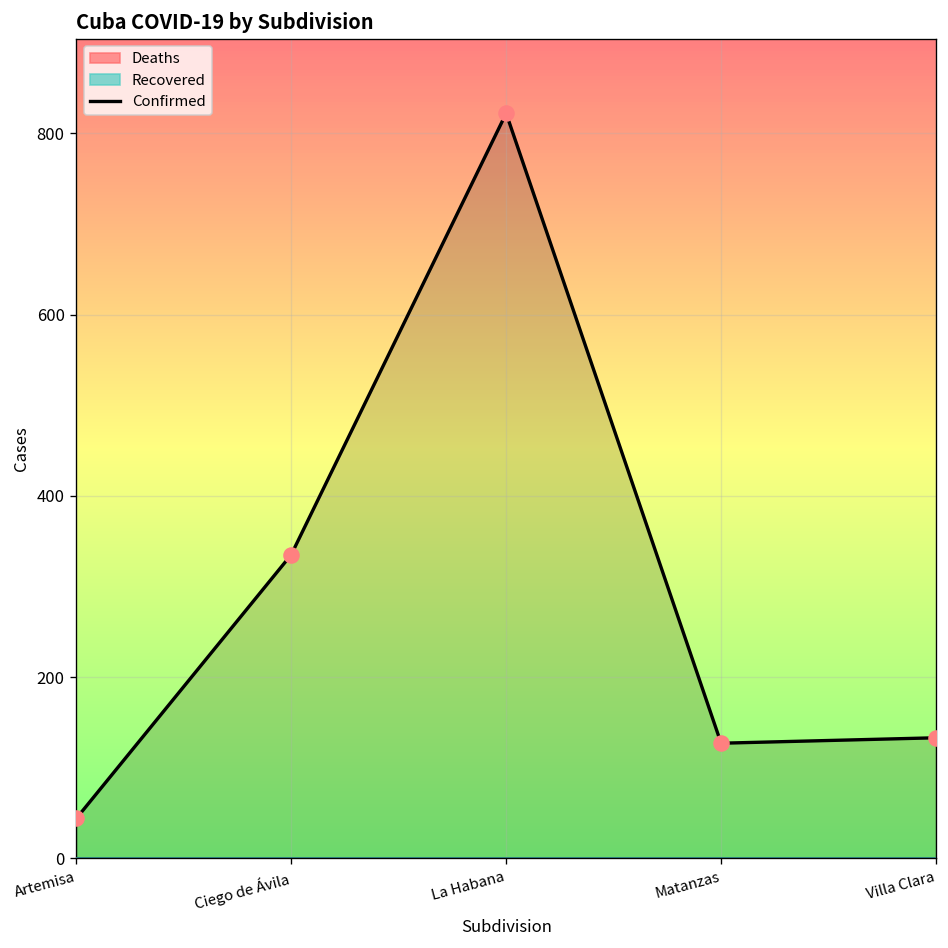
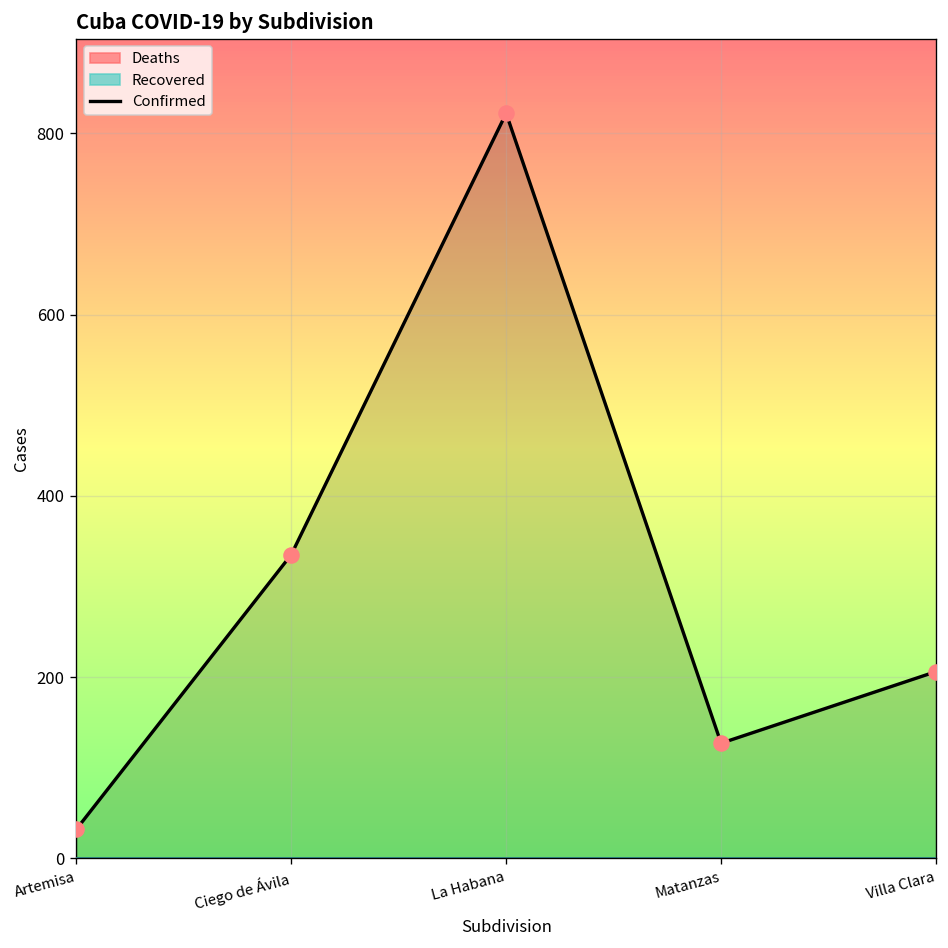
Confirmed, Artemisa: 40 -> 30
Confirmed, Villa Clara: 130 -> 210
